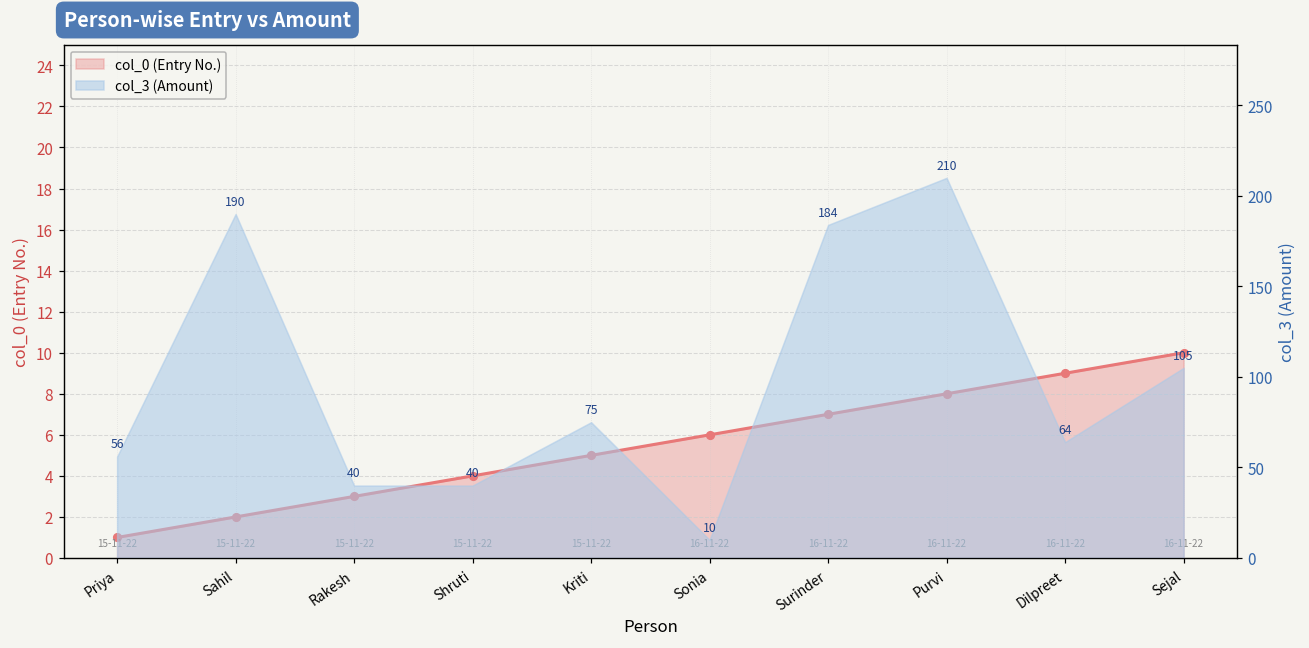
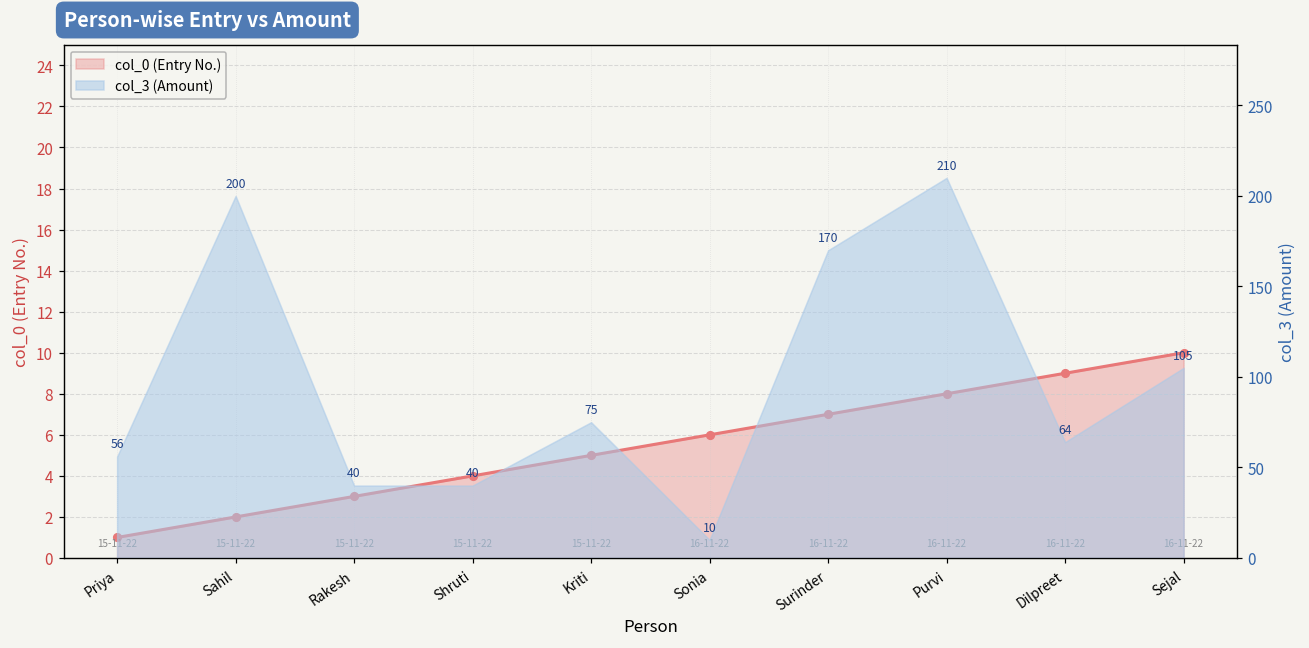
col_3 (Amount), Sahil: 190 -> 200
col_3 (Amount), Surinder: 184 -> 170
